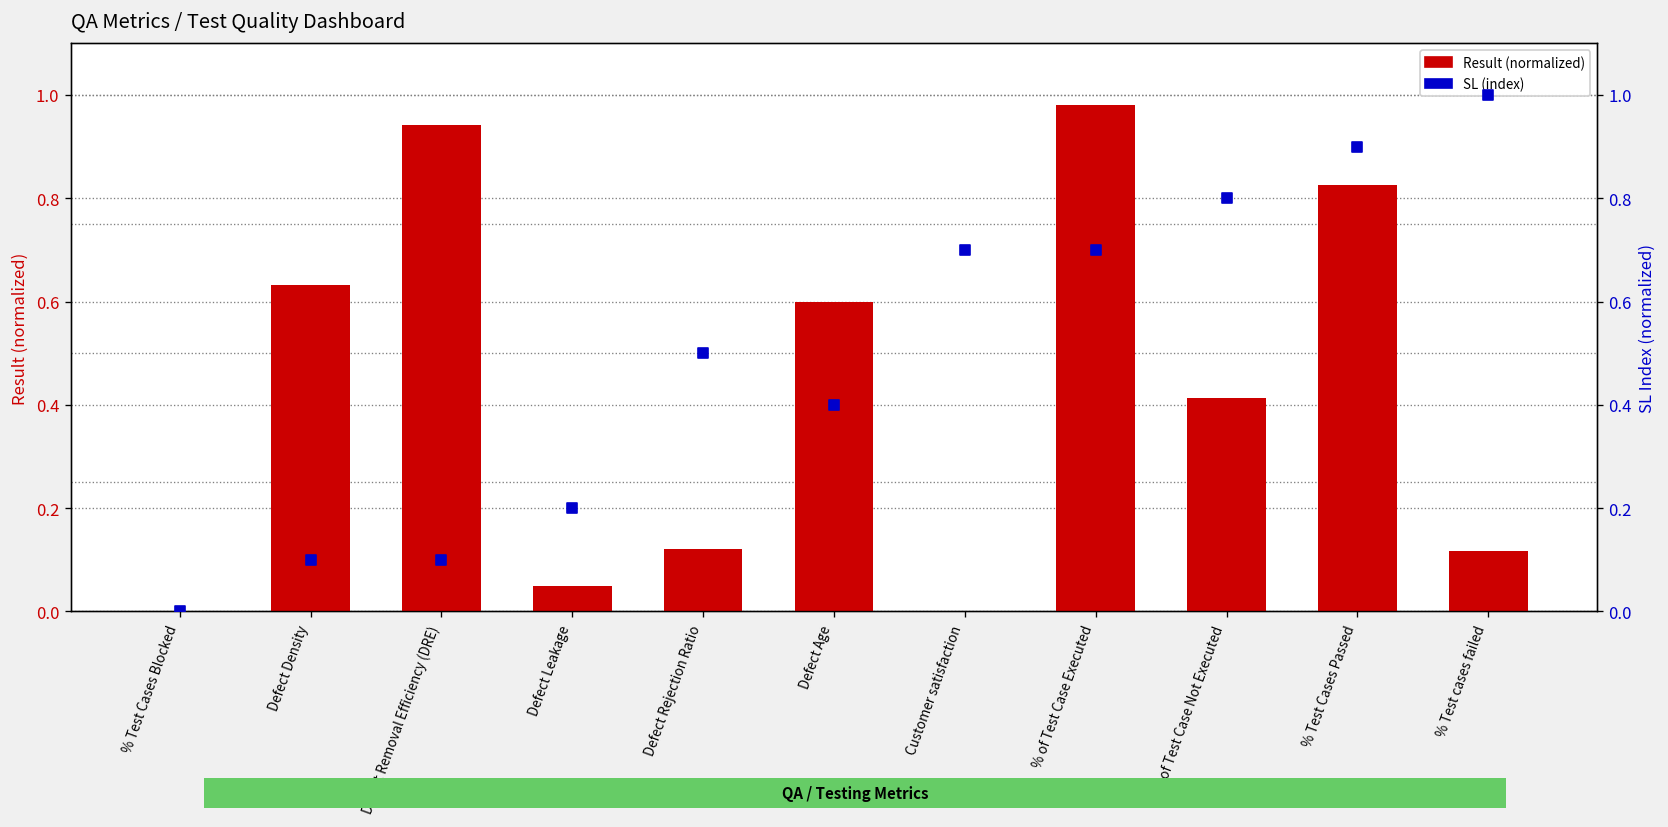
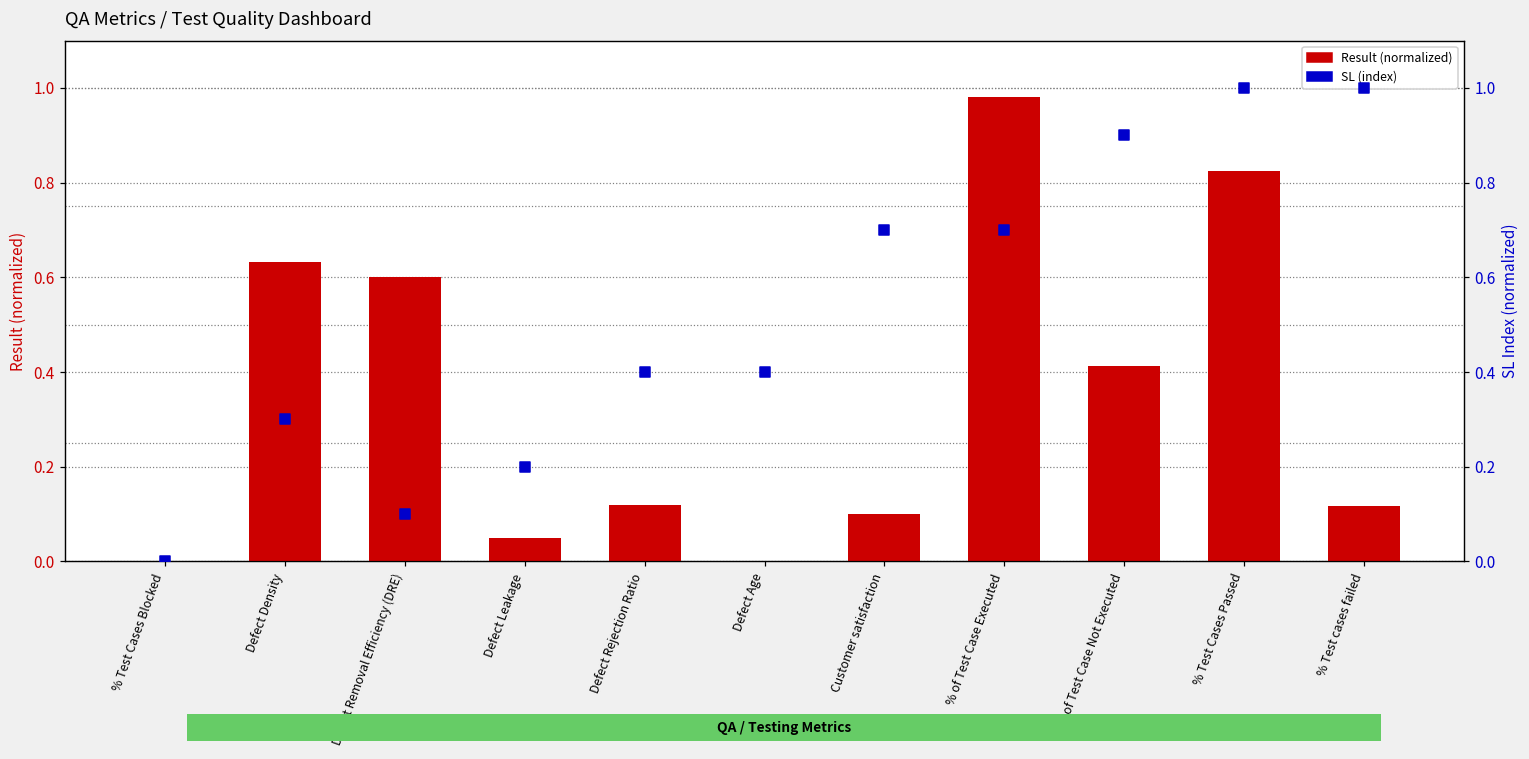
Result (normalized), Defect Removal Efficiency (DRE): 0.94 -> 0.60
Result (normalized), Defect Age: 0.6 -> 0.0
Result (normalized), Customer satisfaction: 0.0 -> 0.1
SL (index), Defect Density: 0.10 -> 0.30
SL (index), Defect Rejection Ratio: 0.50 -> 0.40
SL (index), % of Test Case Not Executed: 0.80 -> 0.90
SL (index), % Test Cases Passed: 0.90 -> 1.00
